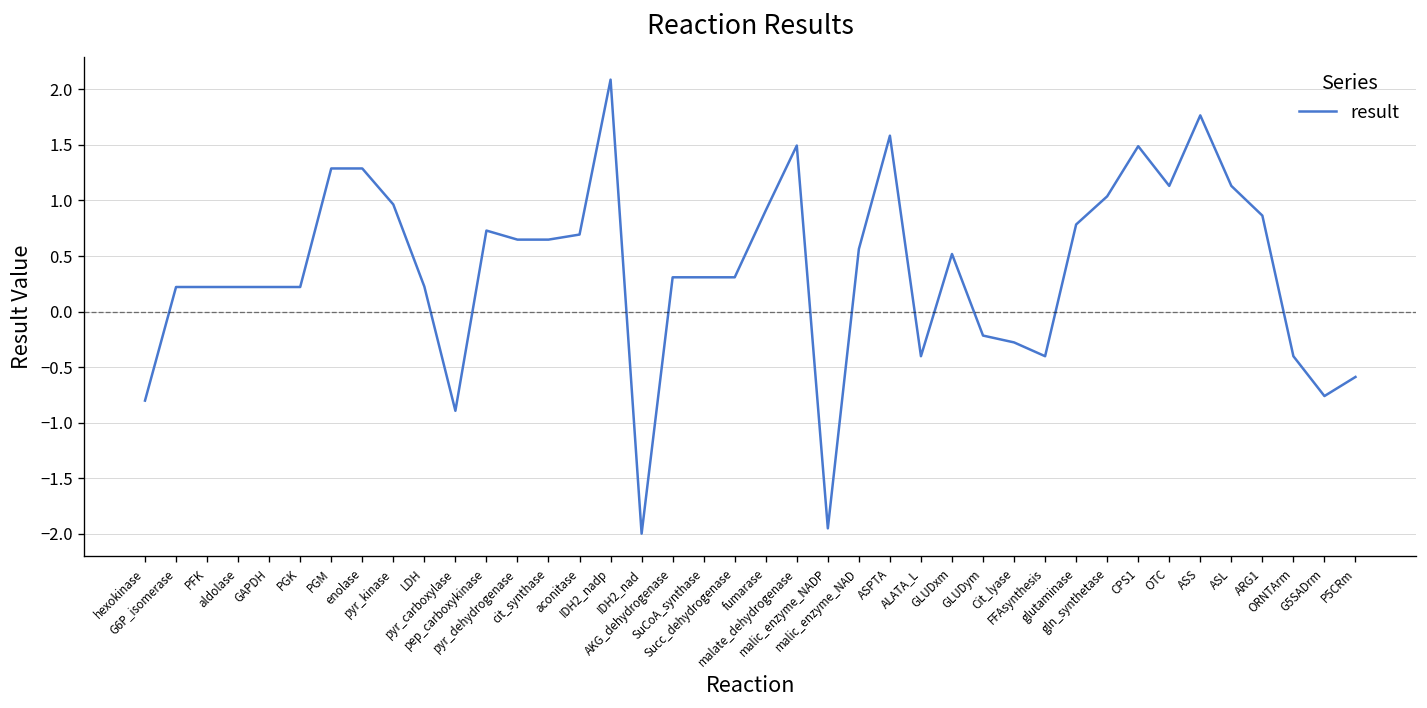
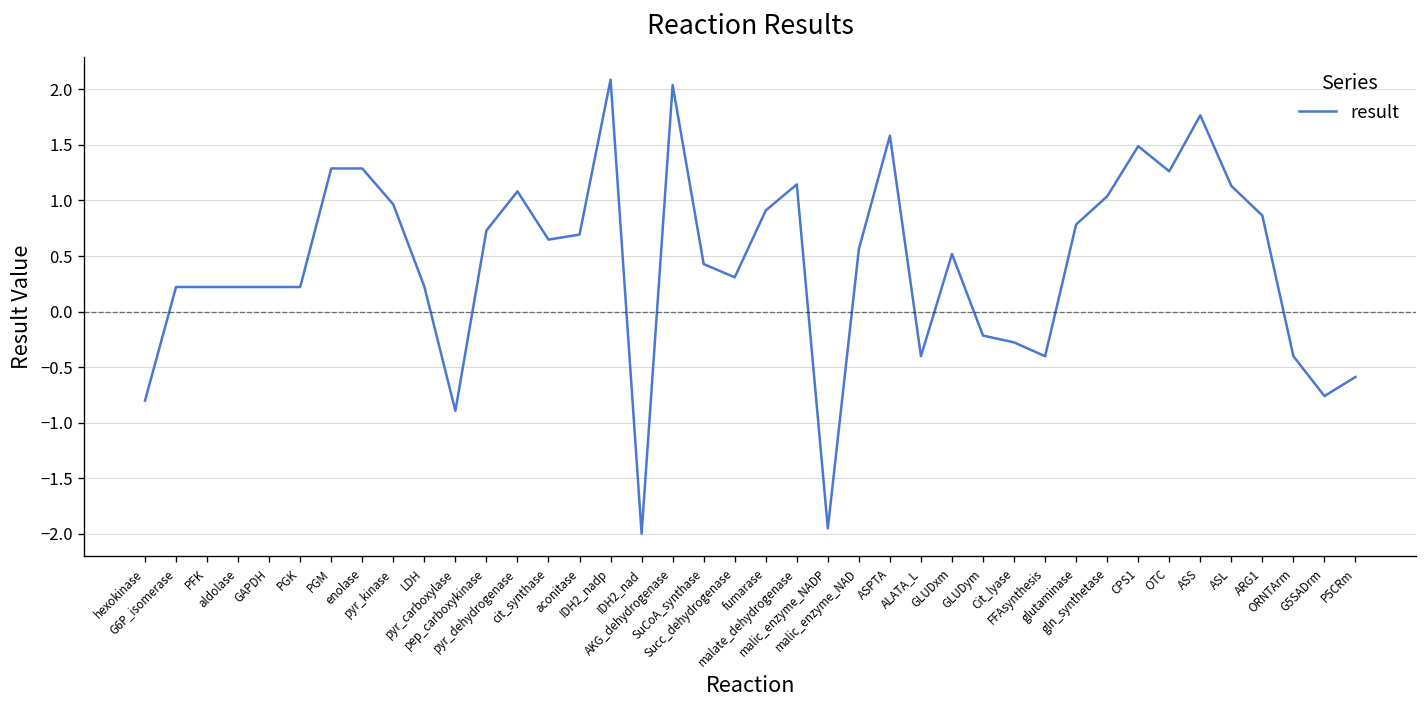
pyr_dehydrogenase: 0.6 -> 1.1
AKG_dehydrogenase: 0.3 -> 2.0
SuCoA_synthase: 0.3 -> 0.4
malate_dehydrogenase: 1.5 -> 1.1
OTC: 1.1 -> 1.3
